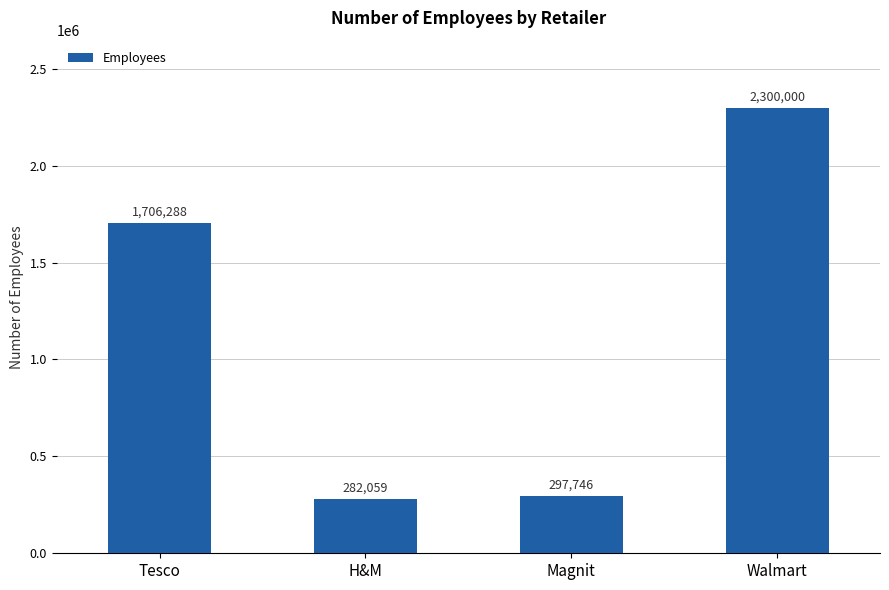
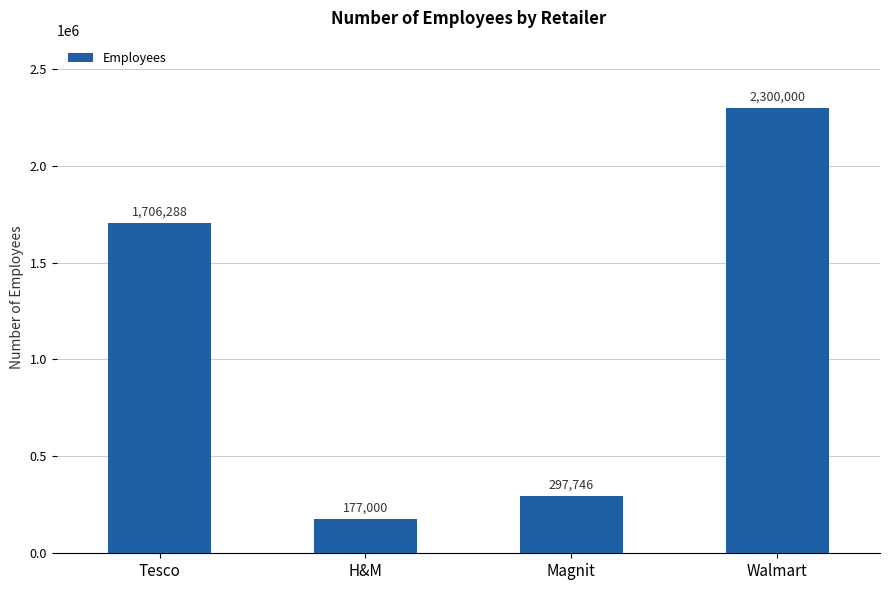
H&M: 282,059 -> 177,000
